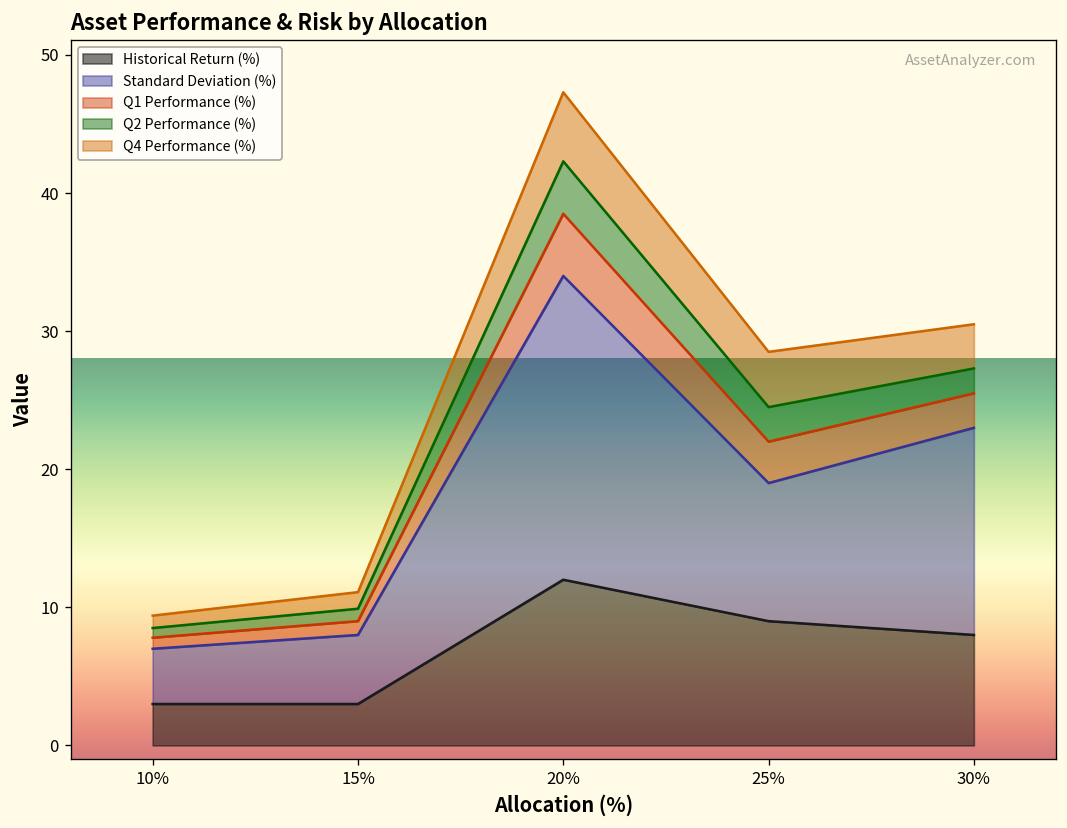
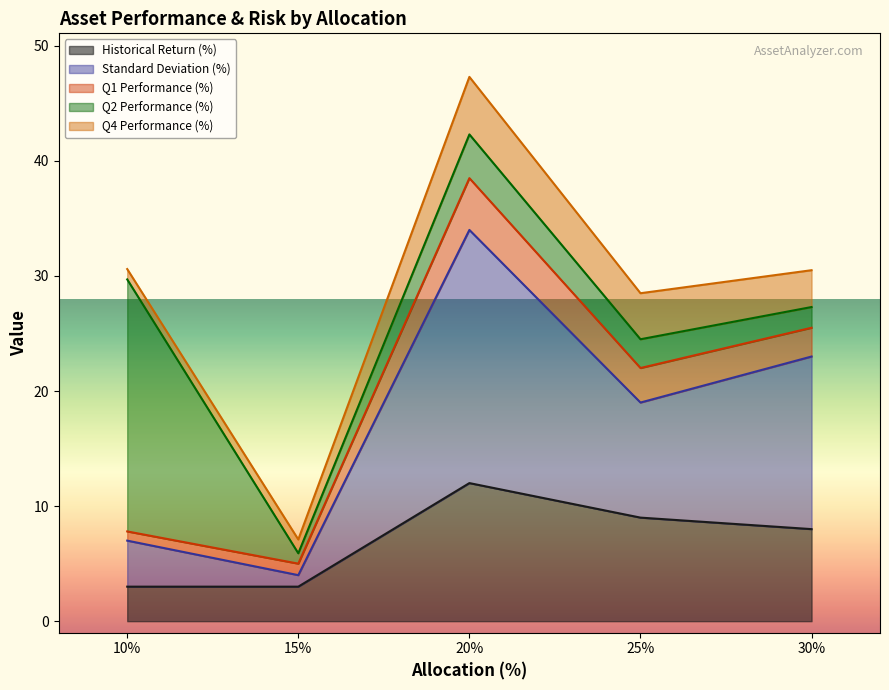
Q2 Performance (%), 10%: 0.7 -> 21.9
Standard Deviation (%), 15%: 5 -> 1
